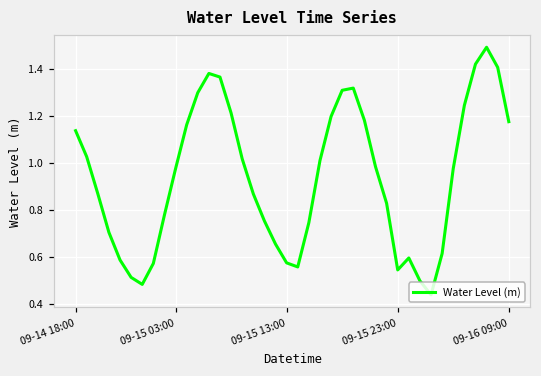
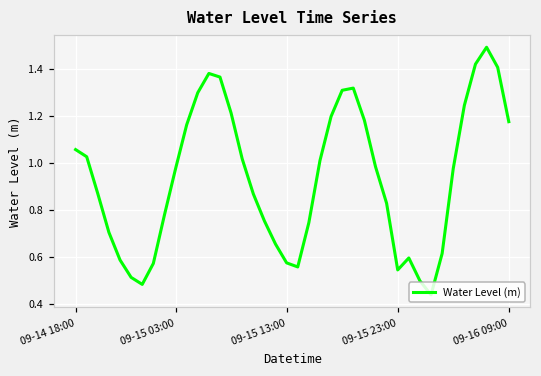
09-14 18:00: 1.14 -> 1.06
